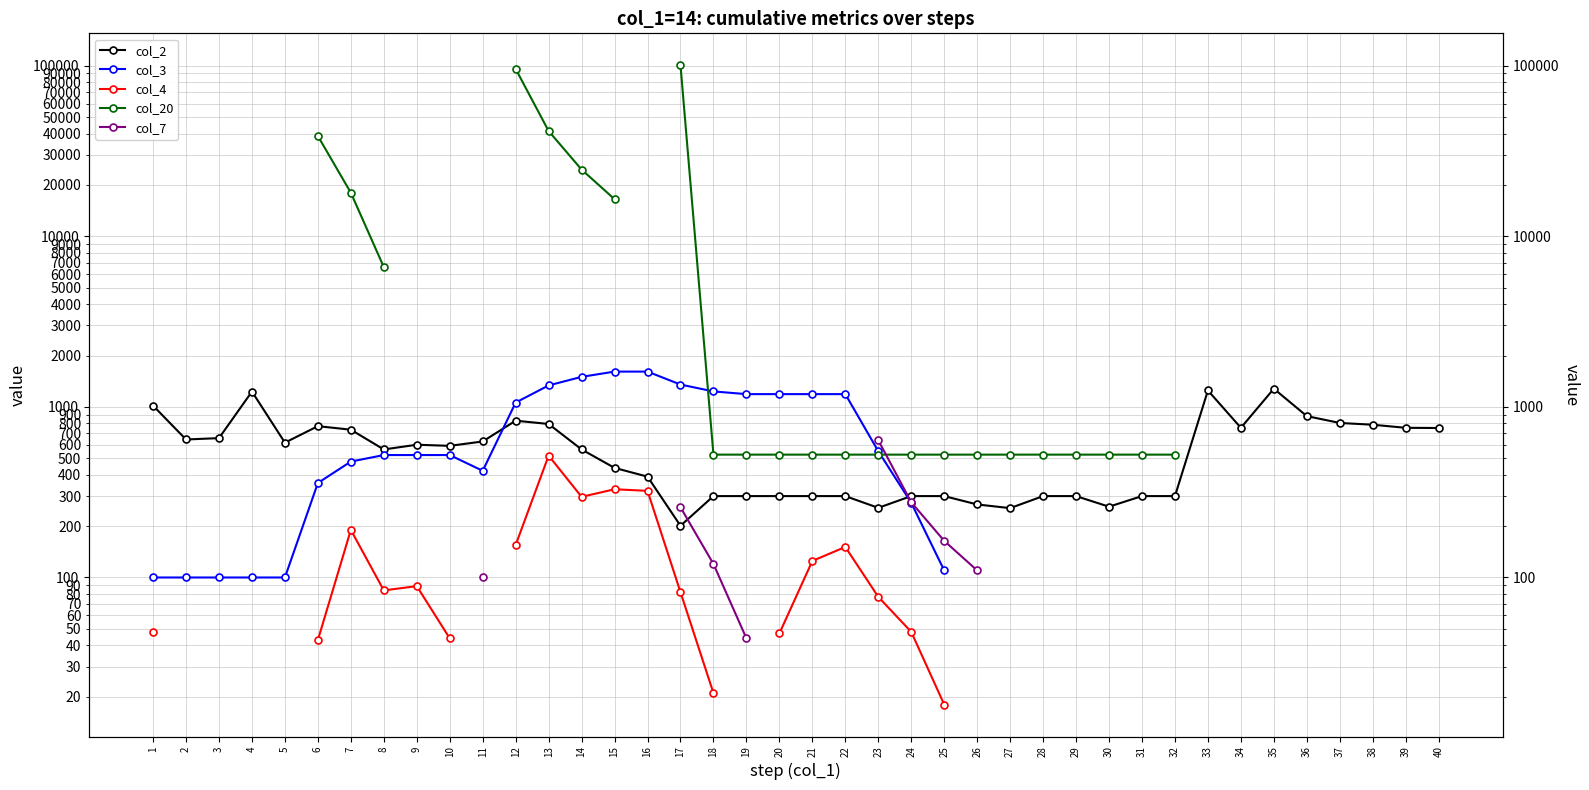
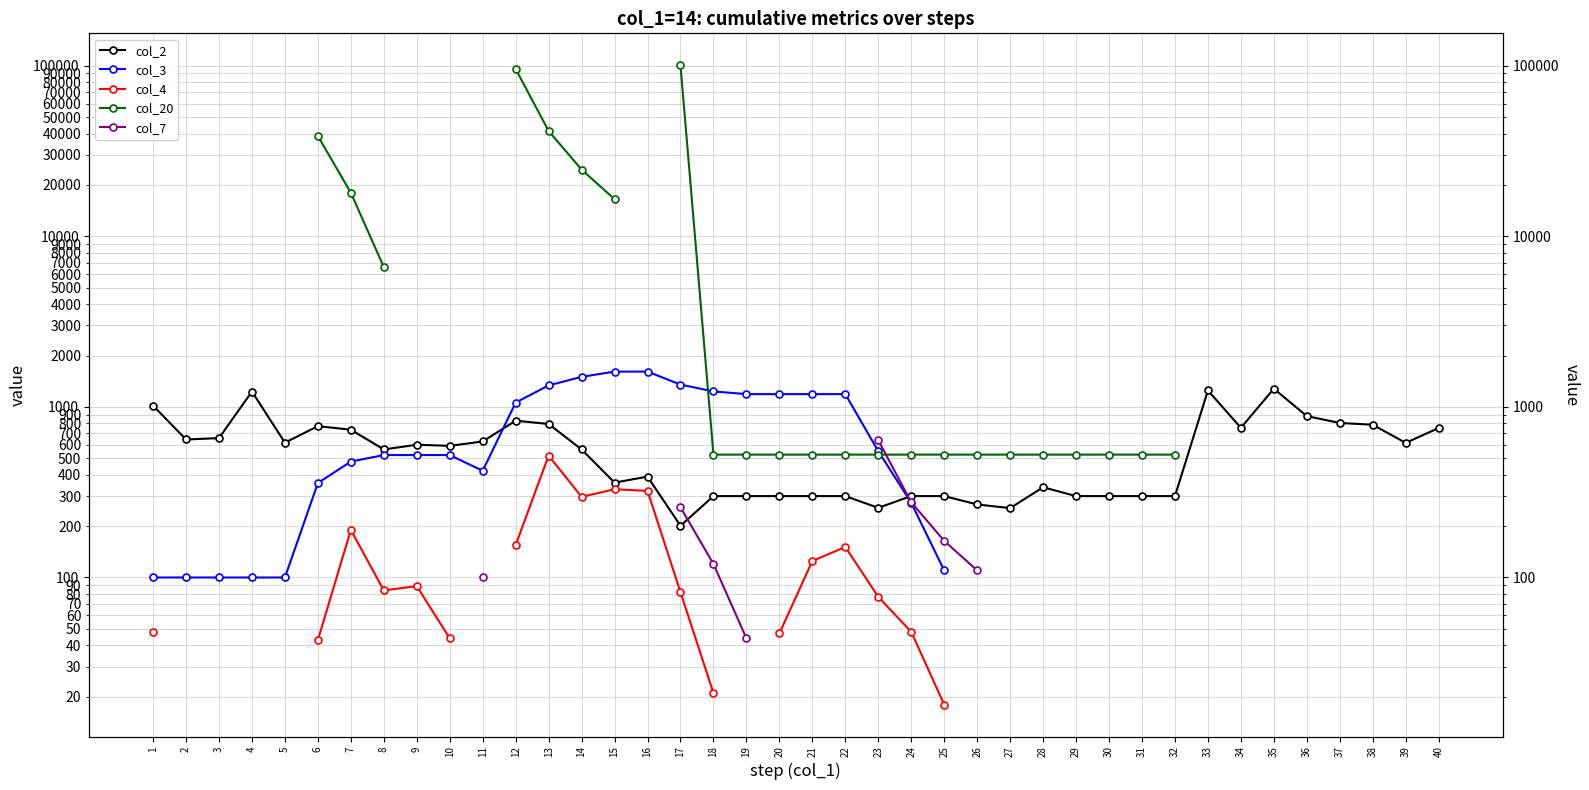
col_2, 15: 440 -> 360
col_2, 28: 300 -> 340
col_2, 30: 260 -> 300
col_2, 39: 800 -> 620
